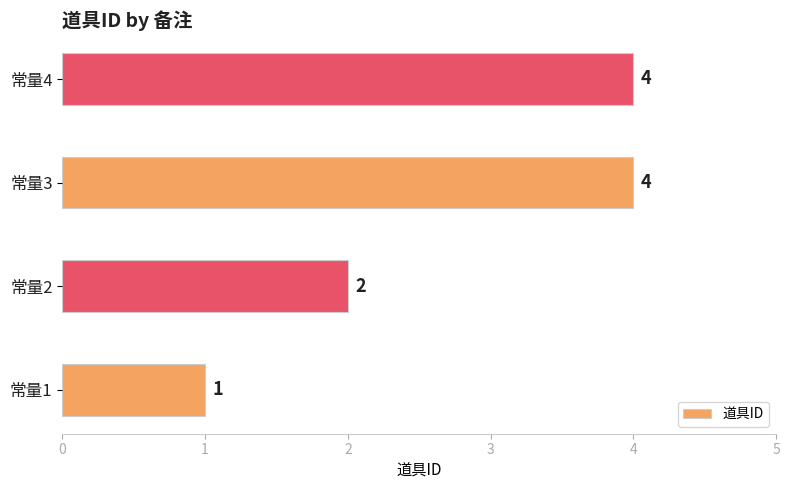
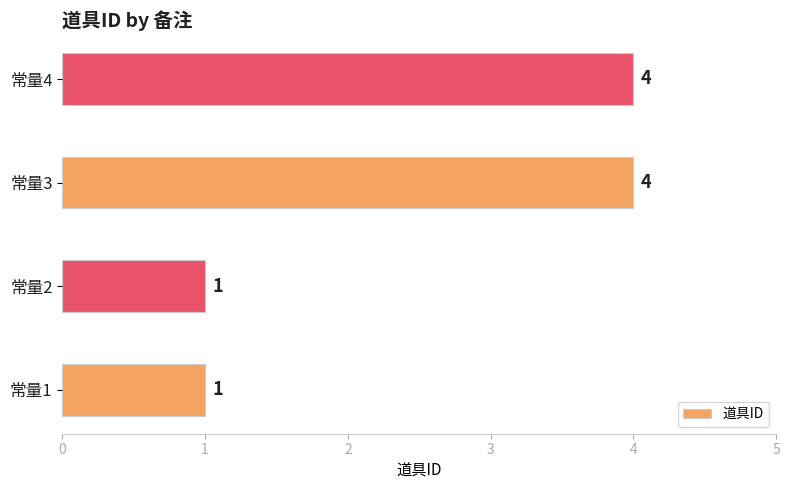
常量2: 2 -> 1
